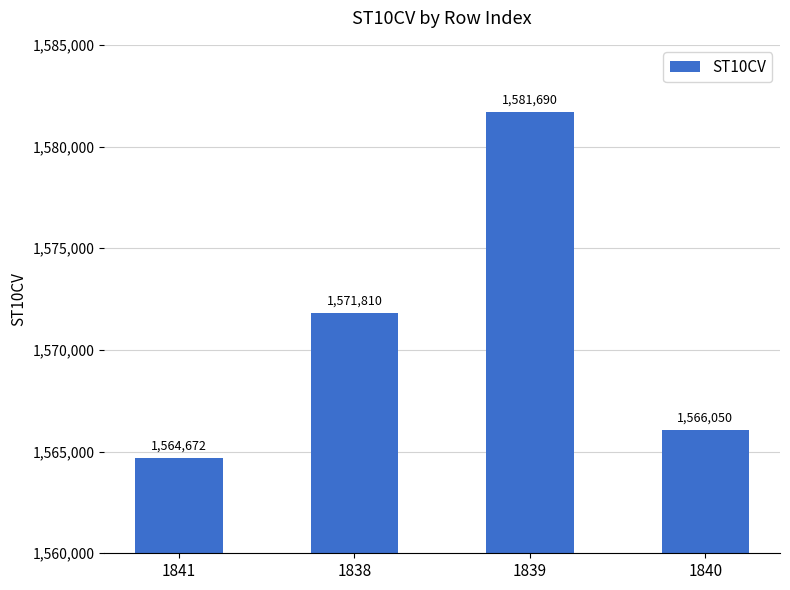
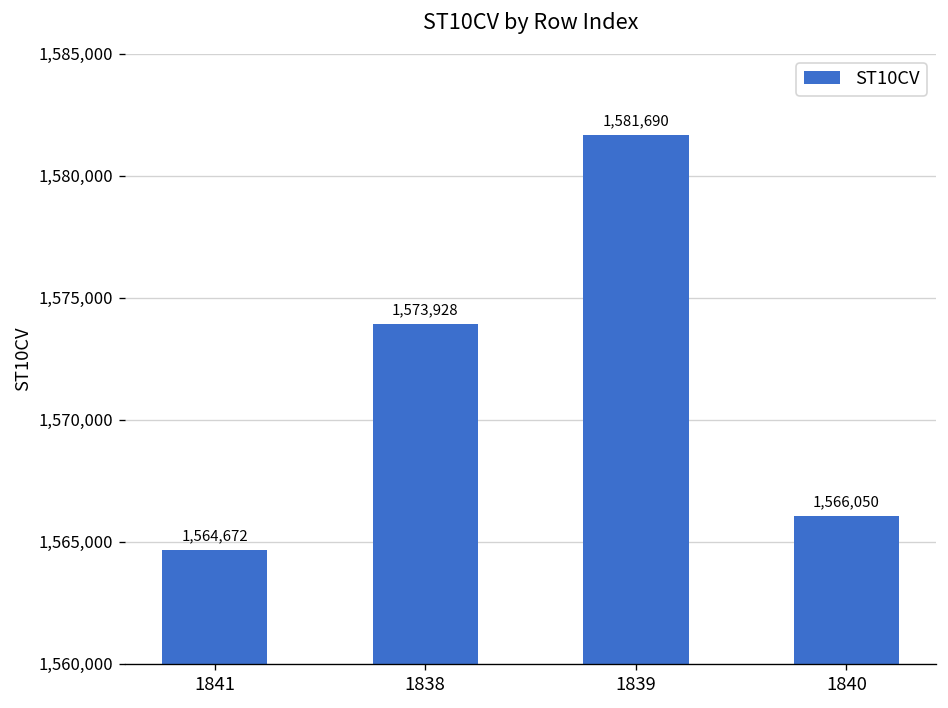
1838: 1,571,810 -> 1,573,928
